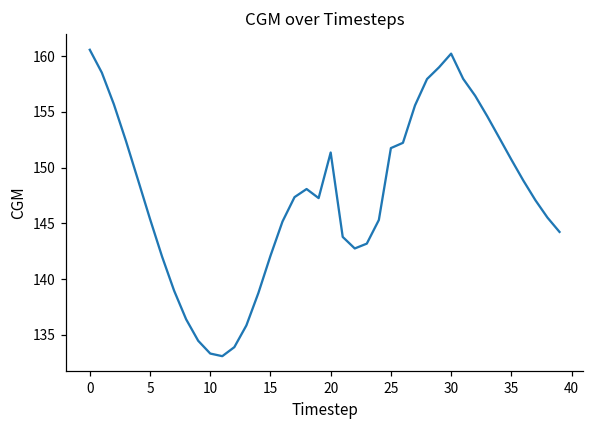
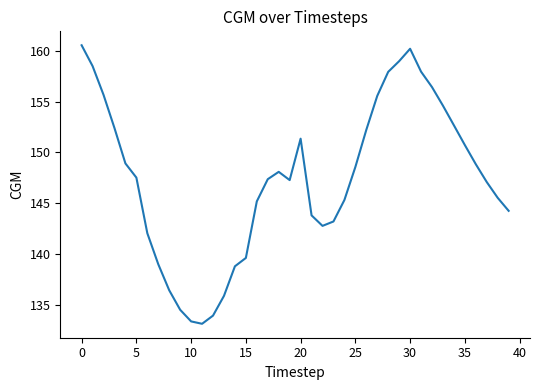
5: 145.4 -> 147.5
15: 142.1 -> 139.6
25: 151.8 -> 148.6
